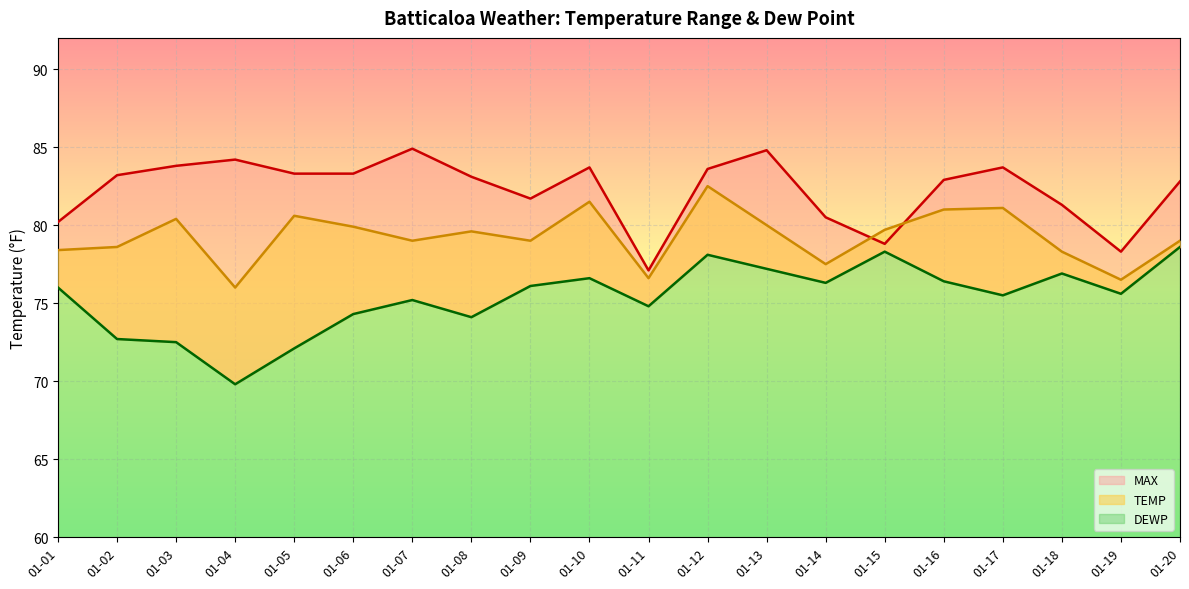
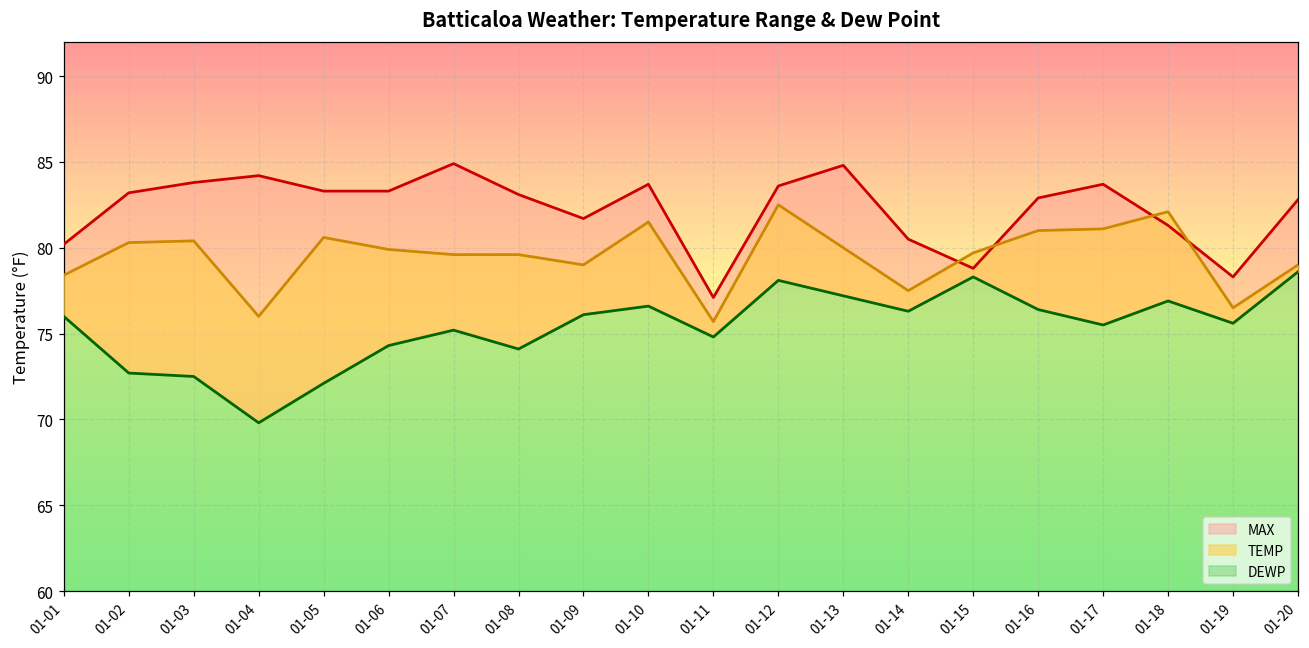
TEMP, 01-02: 78.6 -> 80.3
TEMP, 01-07: 79.0 -> 79.6
TEMP, 01-11: 76.6 -> 75.7
TEMP, 01-18: 78.3 -> 82.1
